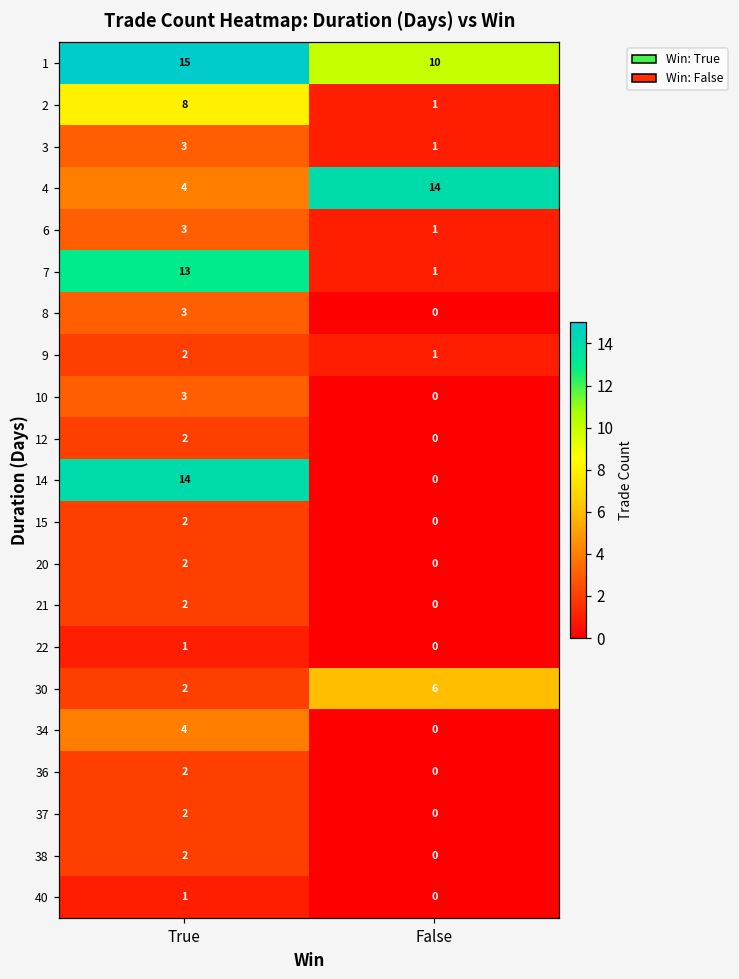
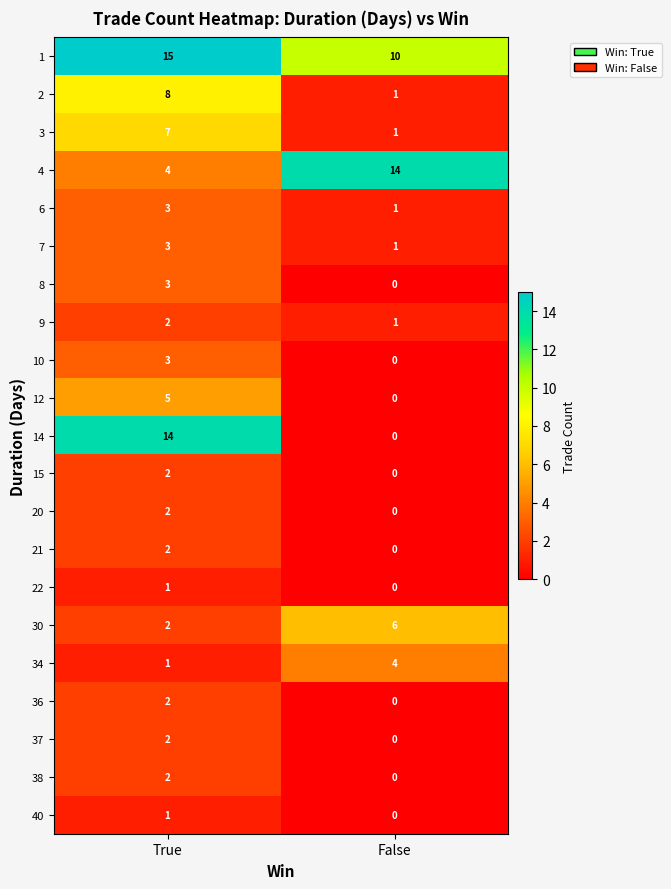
3, True: 3 -> 7
7, True: 13 -> 3
12, True: 2 -> 5
34, True: 4 -> 1
34, False: 0 -> 4
